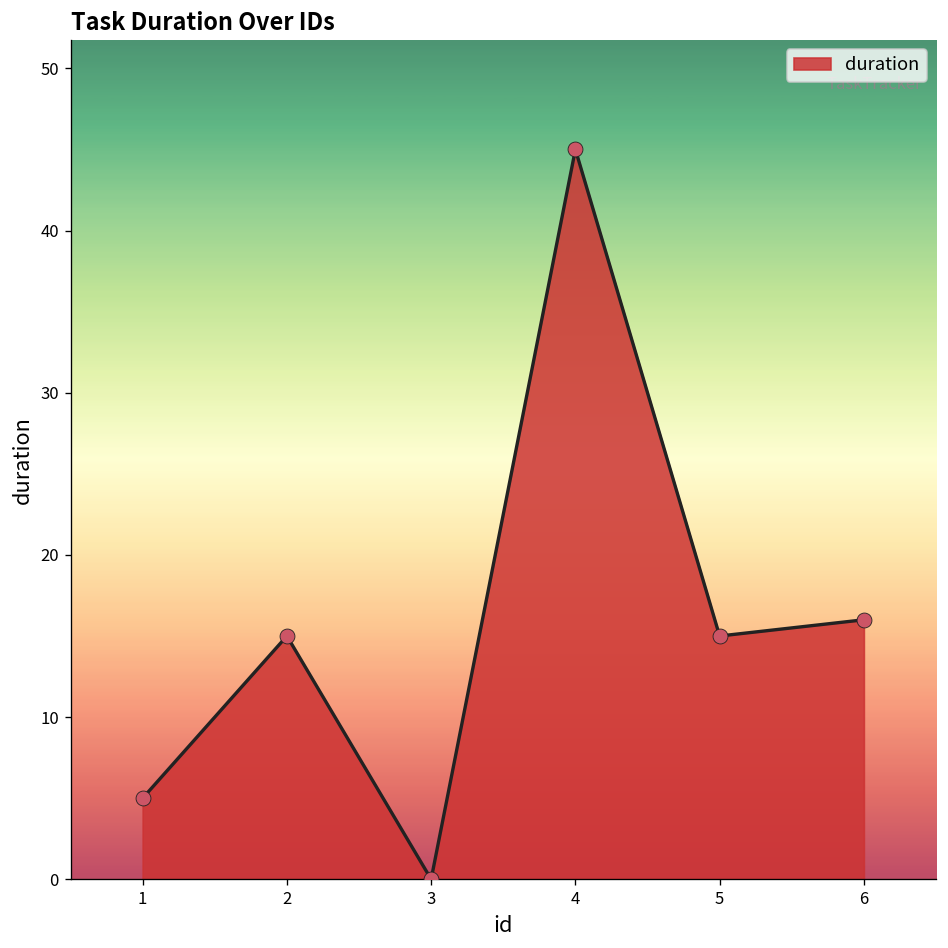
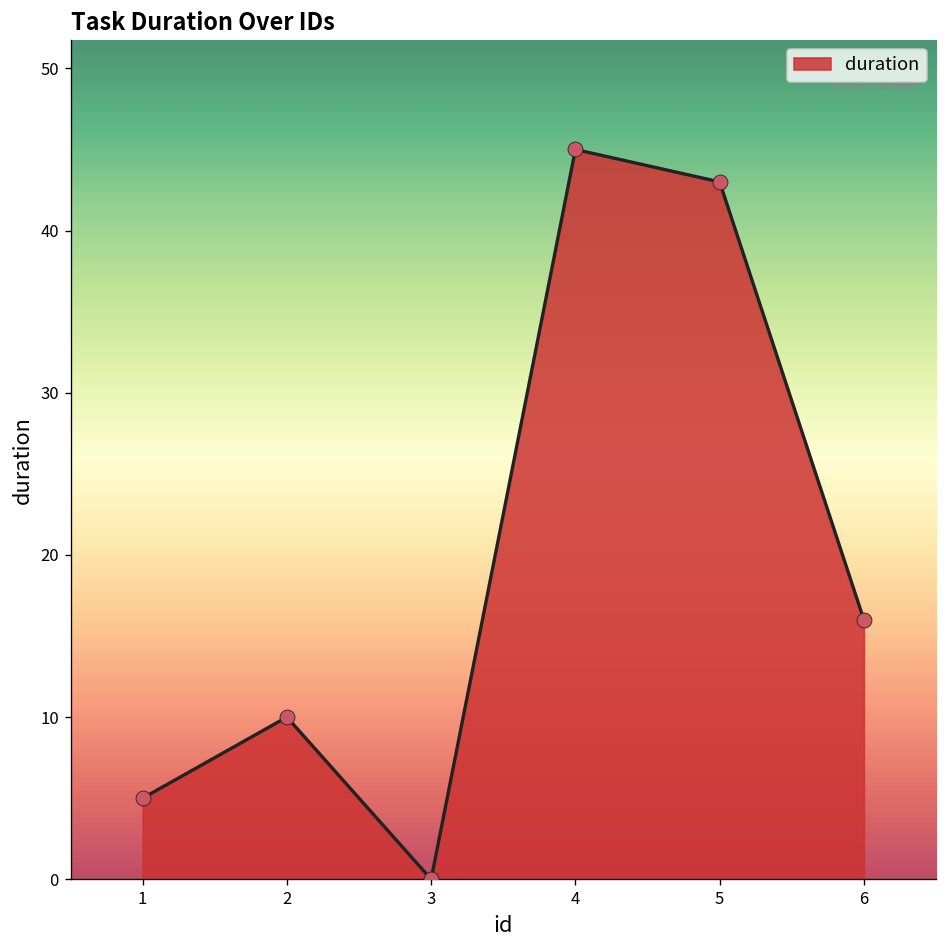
2: 15 -> 10
5: 15 -> 43
